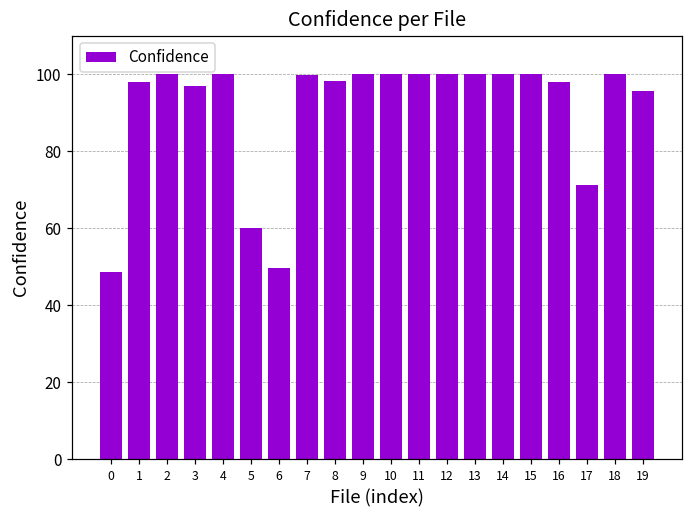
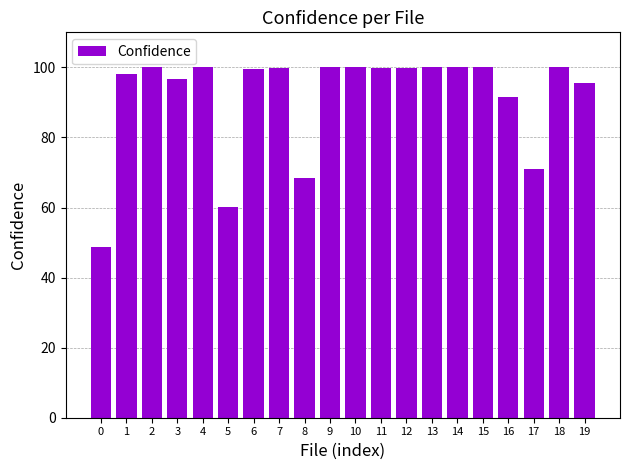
6: 50 -> 100
8: 98 -> 68
16: 98 -> 91
